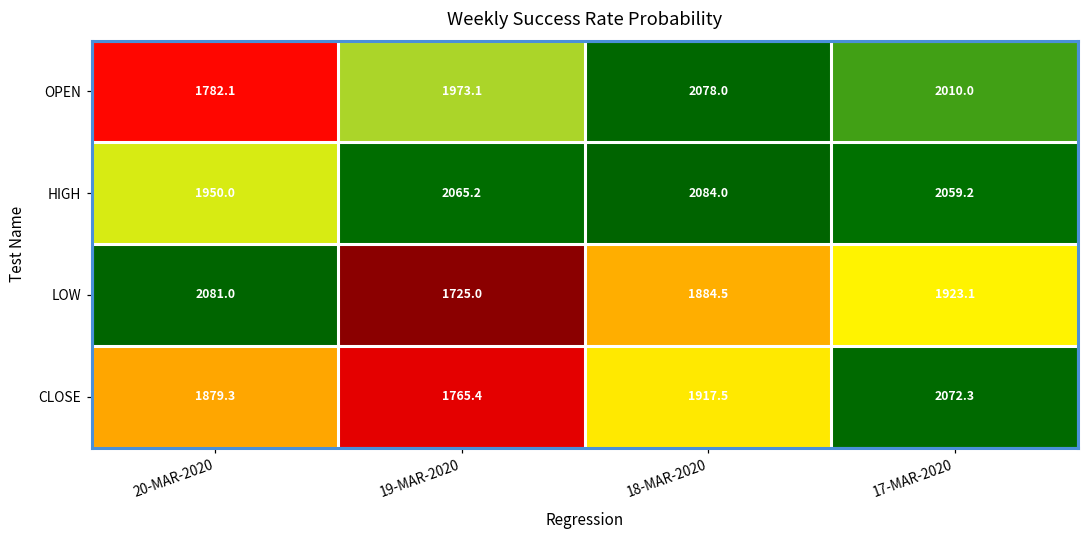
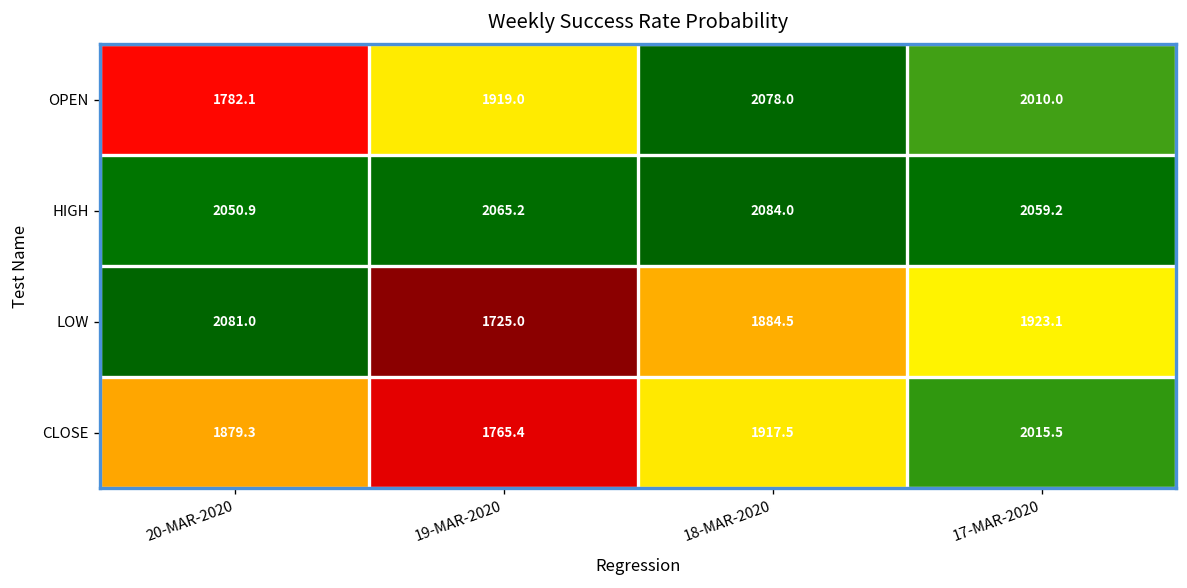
OPEN, 19-MAR-2020: 1973.1 -> 1919.0
HIGH, 20-MAR-2020: 1950.0 -> 2050.9
CLOSE, 17-MAR-2020: 2072.3 -> 2015.5
